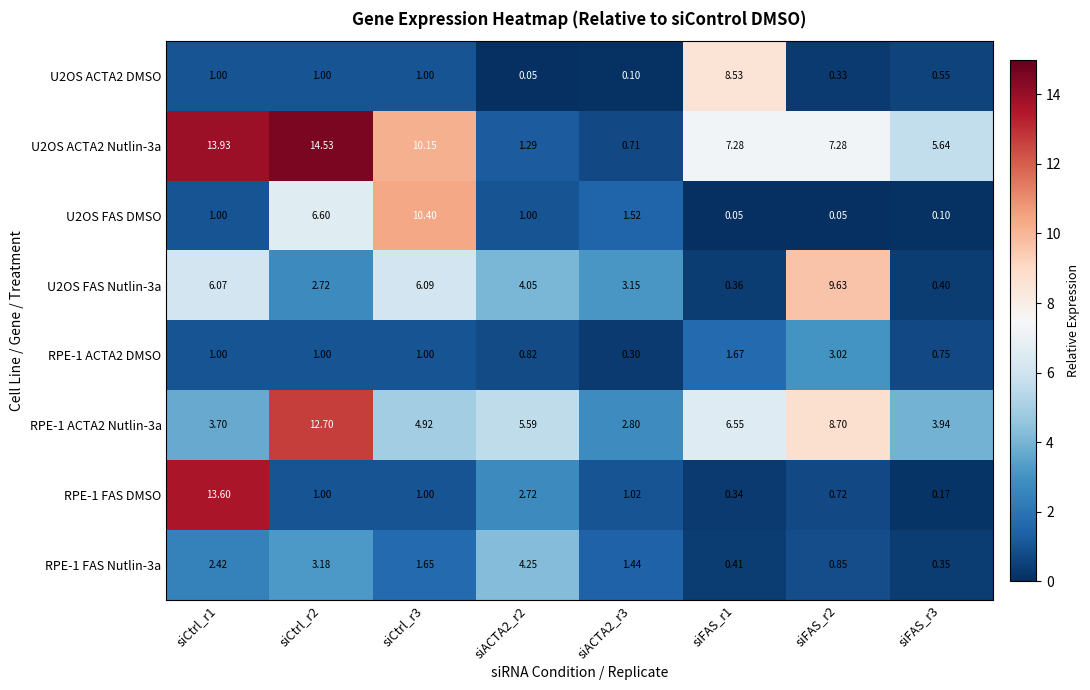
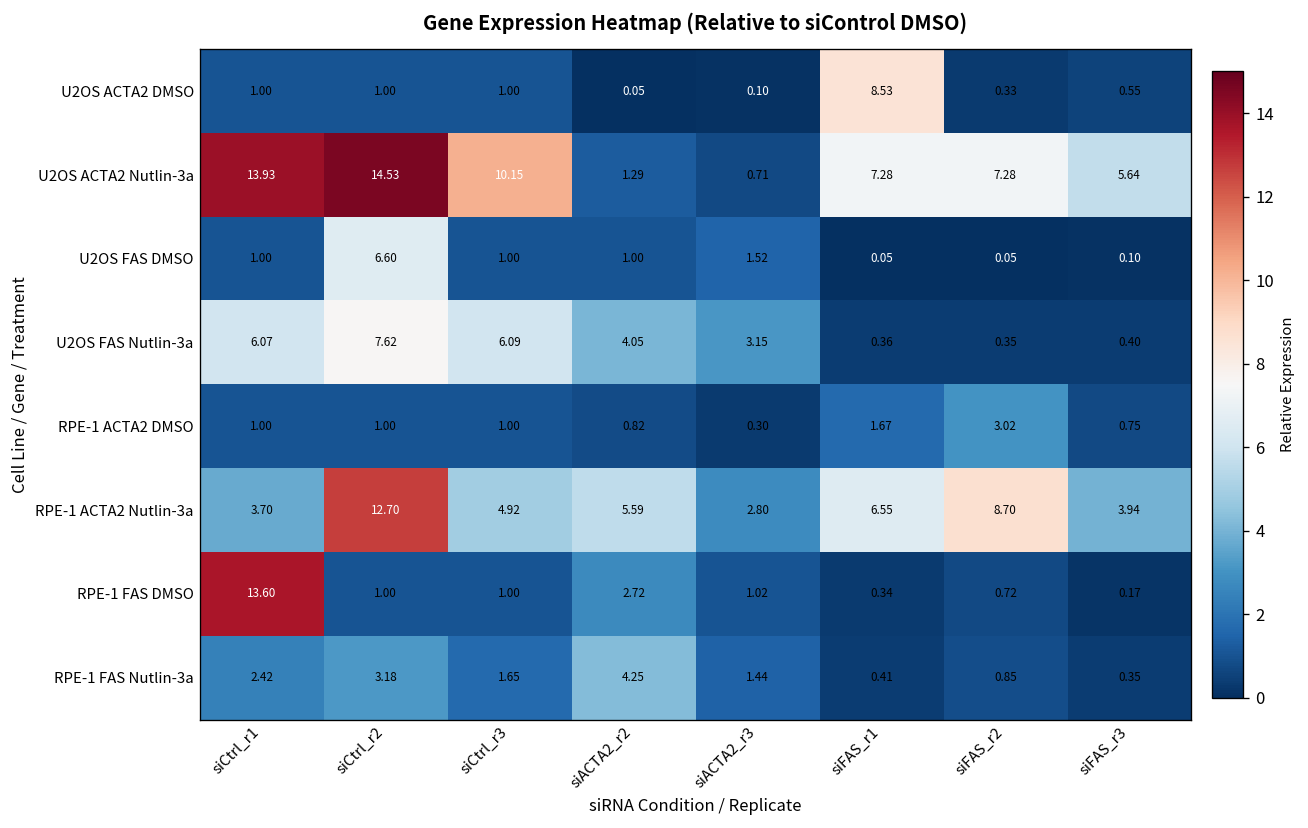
U2OS FAS DMSO, siCtrl_r3: 10.40 -> 1.00
U2OS FAS Nutlin-3a, siCtrl_r2: 2.72 -> 7.62
U2OS FAS Nutlin-3a, siFAS_r2: 9.63 -> 0.35
